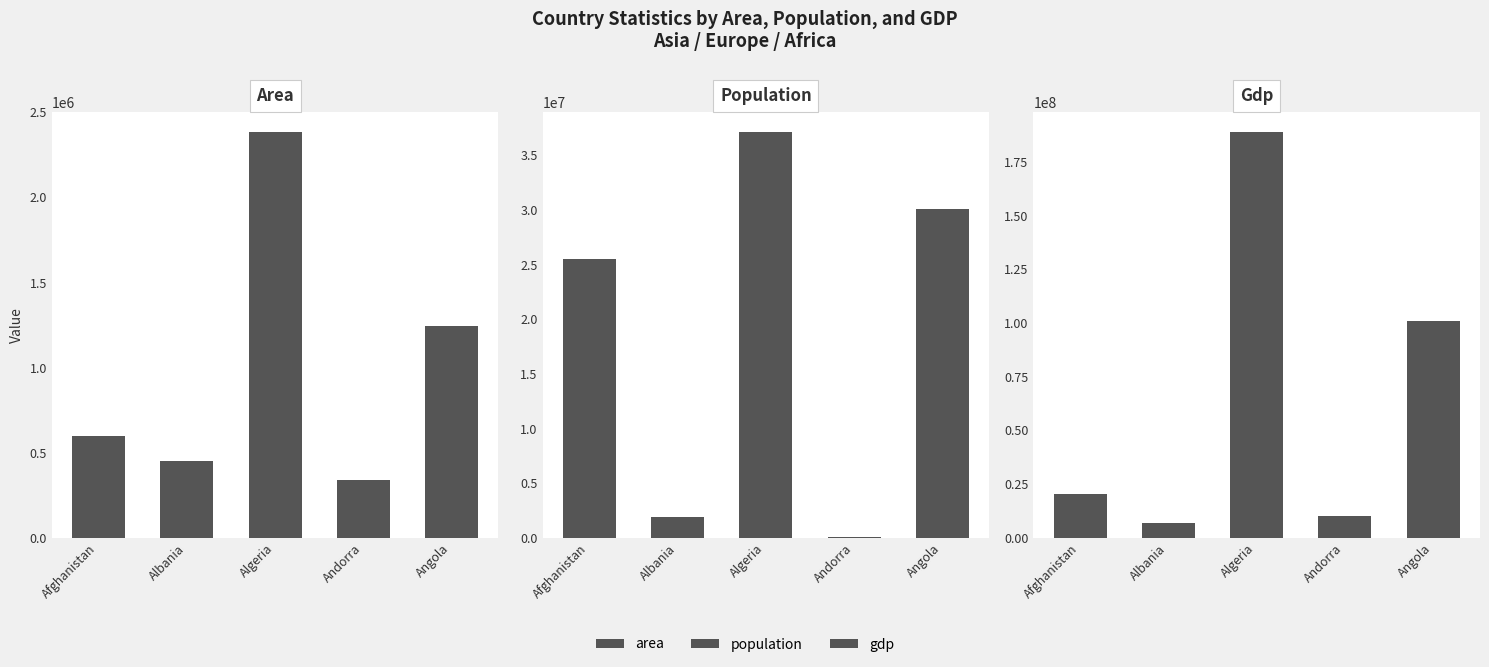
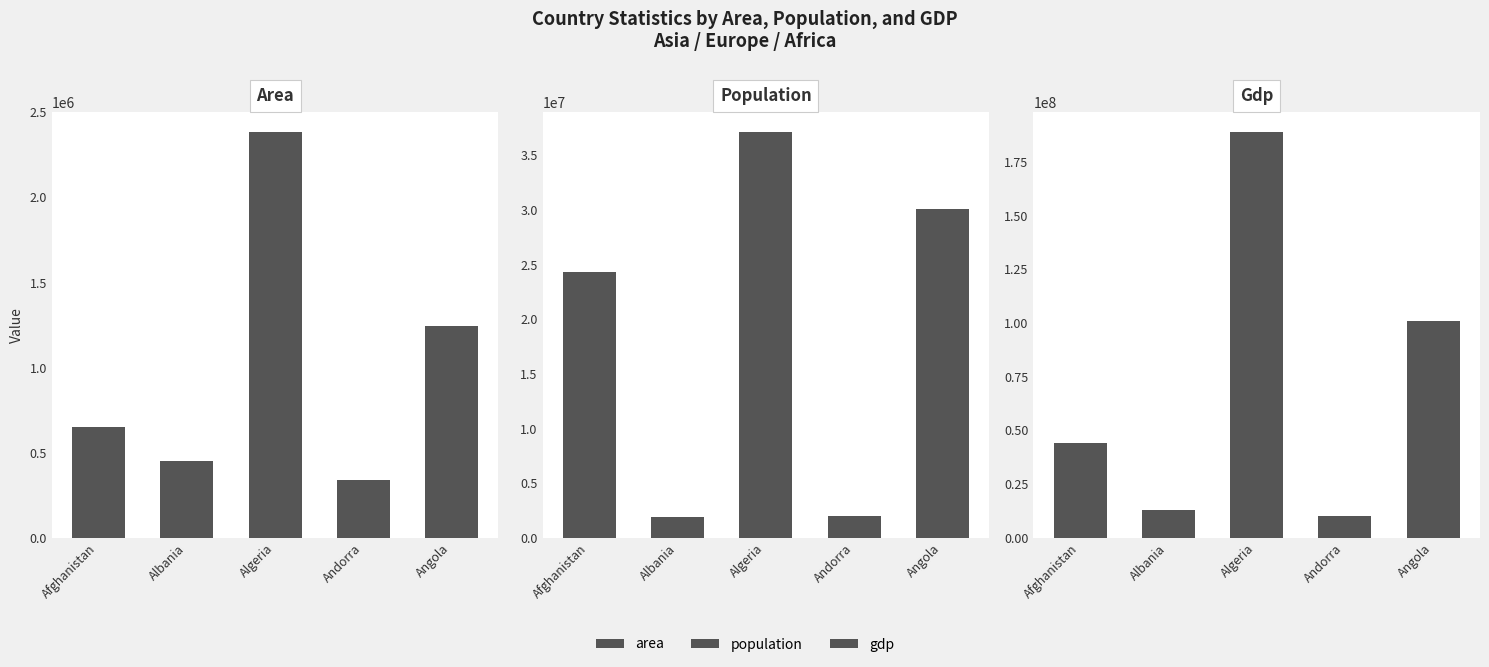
Area, Afghanistan: 600000 -> 650000
Population, Afghanistan: 25500000 -> 24300000
Population, Andorra: 100000 -> 2000000
Gdp, Afghanistan: 20000000 -> 44000000
Gdp, Albania: 7000000 -> 13000000
